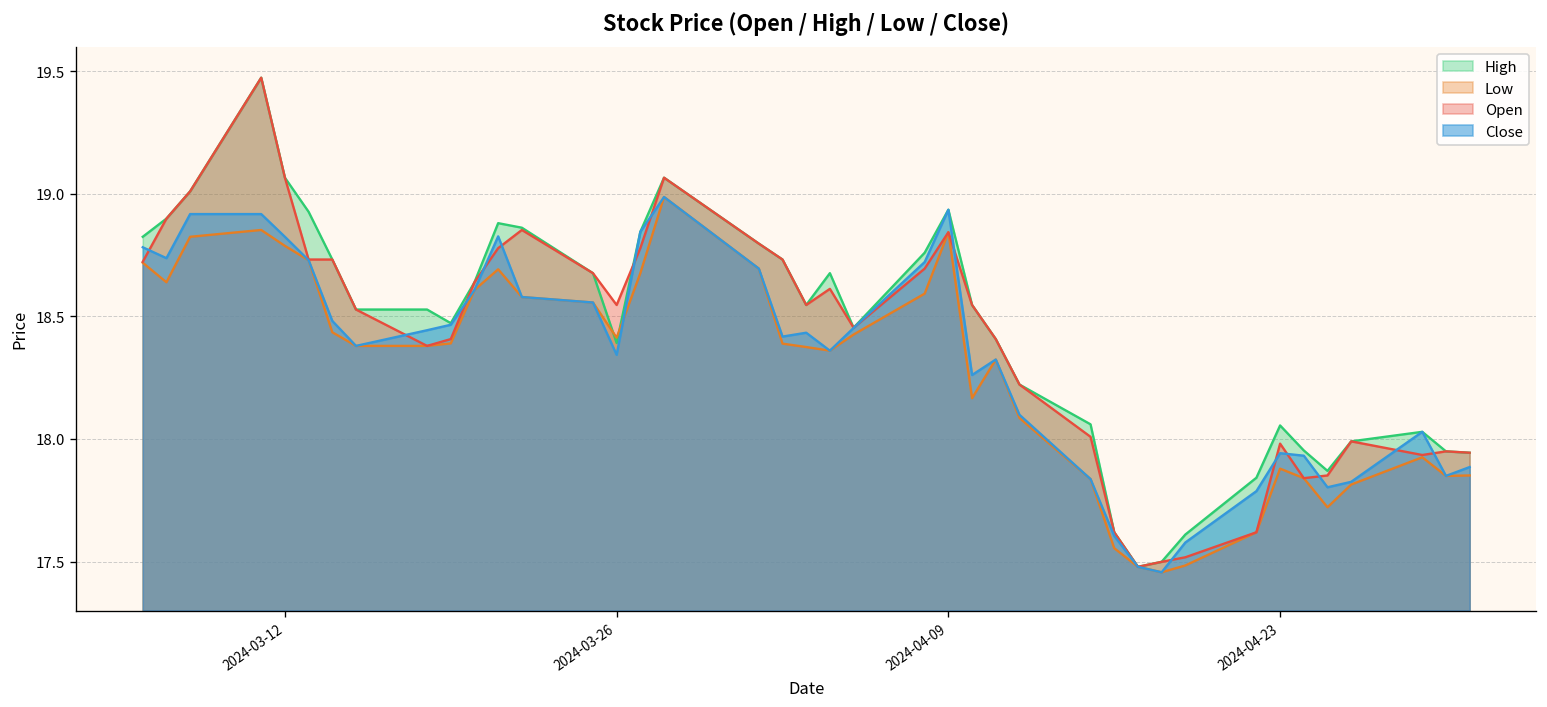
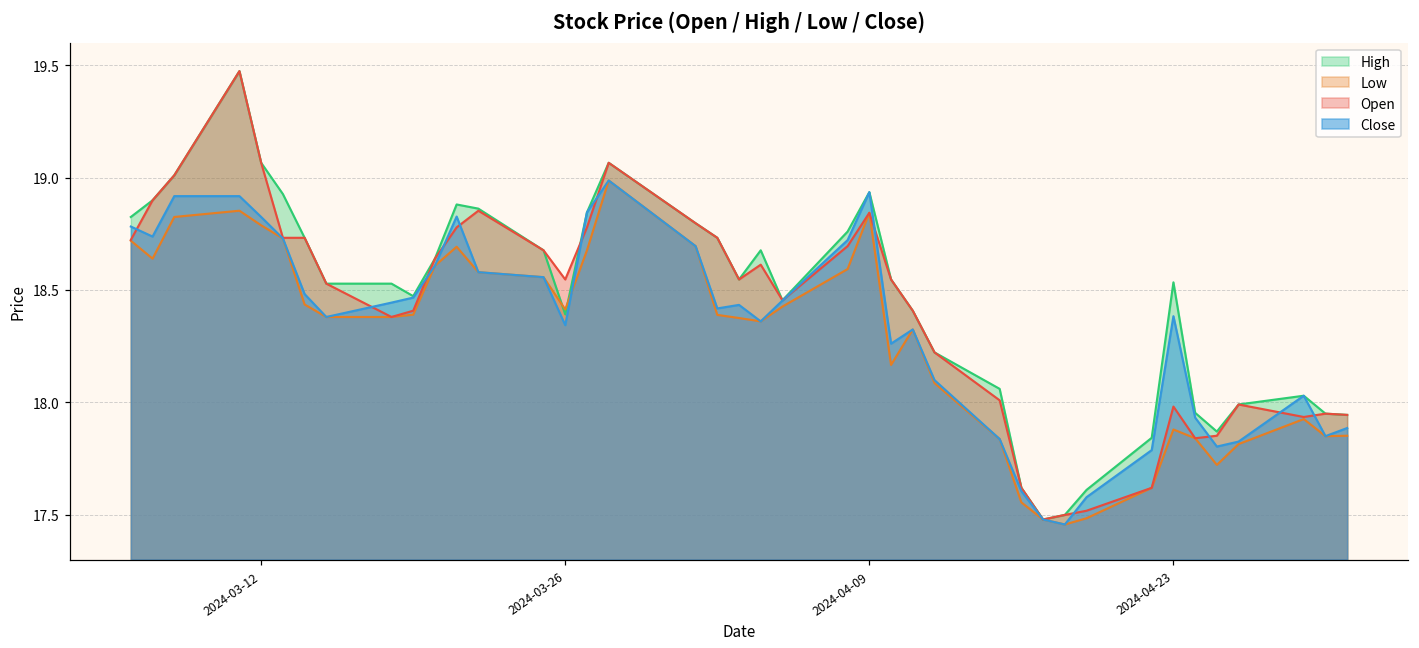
High, 2024-04-23: 18.06 -> 18.53
Close, 2024-04-23: 17.94 -> 18.38
